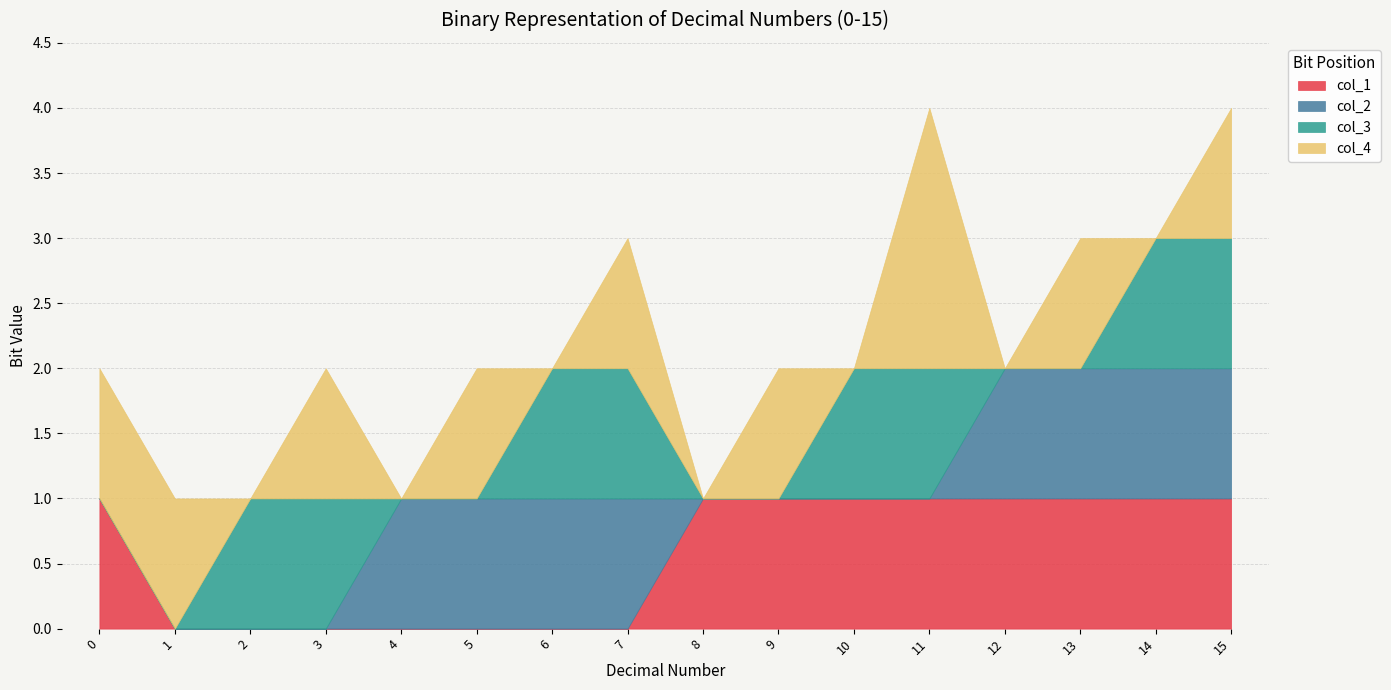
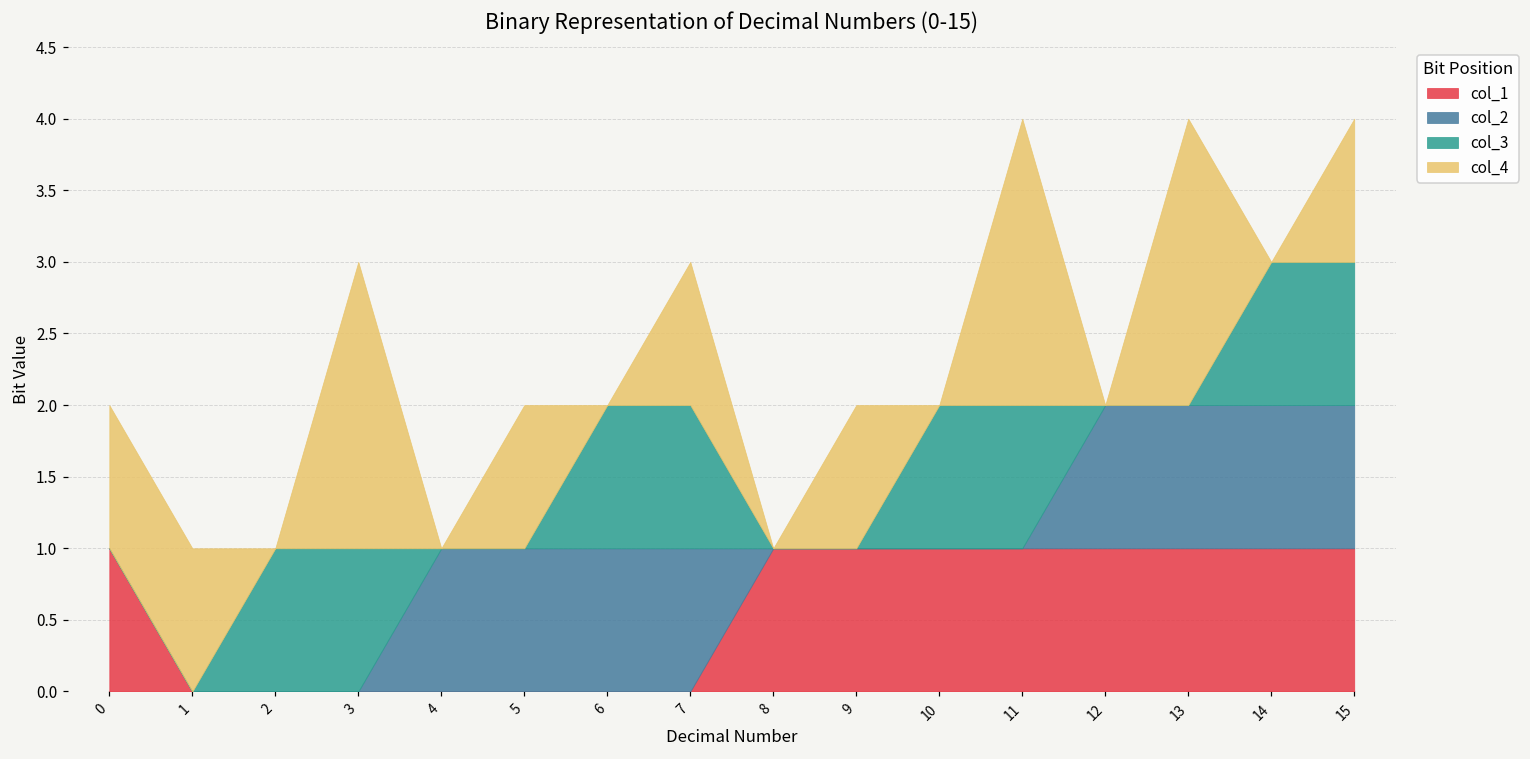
col_4, 3: 1 -> 2
col_4, 13: 1 -> 2
